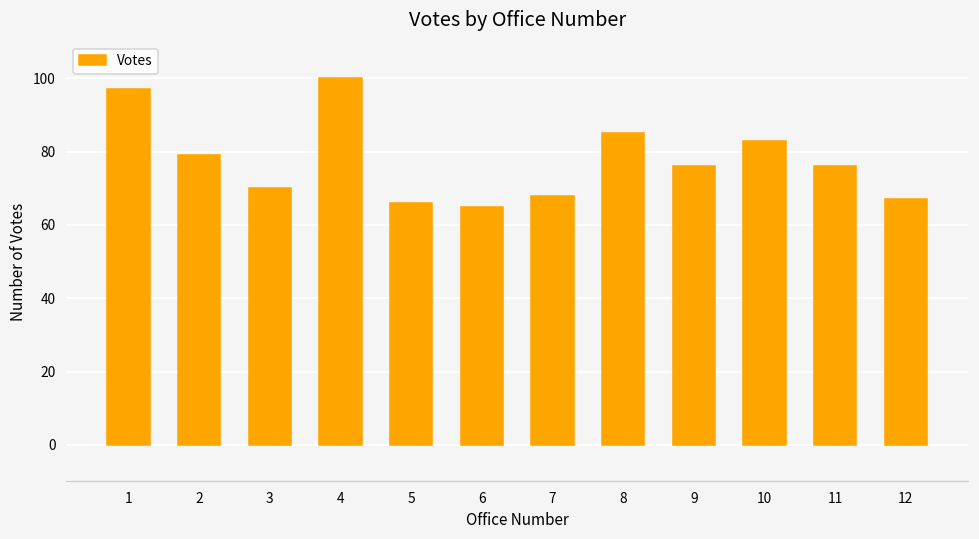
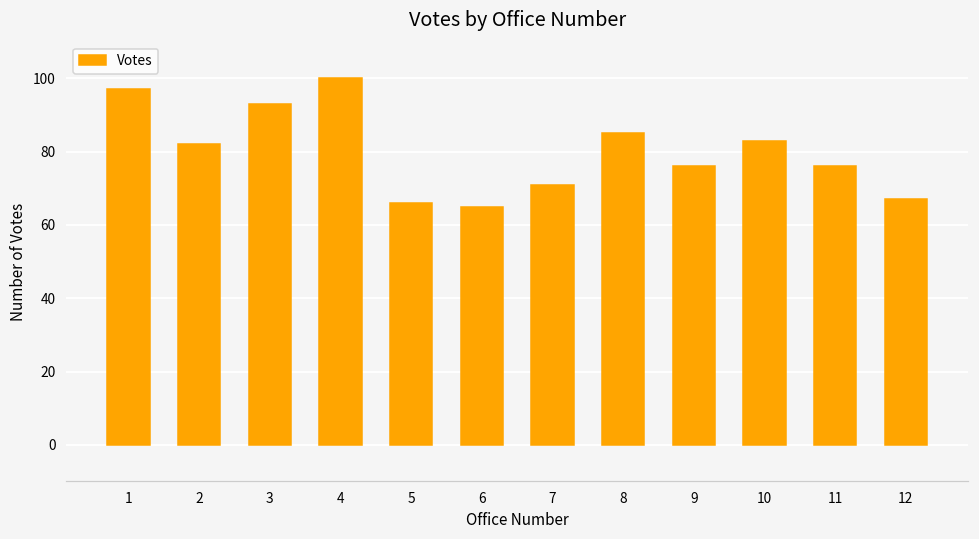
2: 79 -> 82
3: 70 -> 93
7: 68 -> 71
